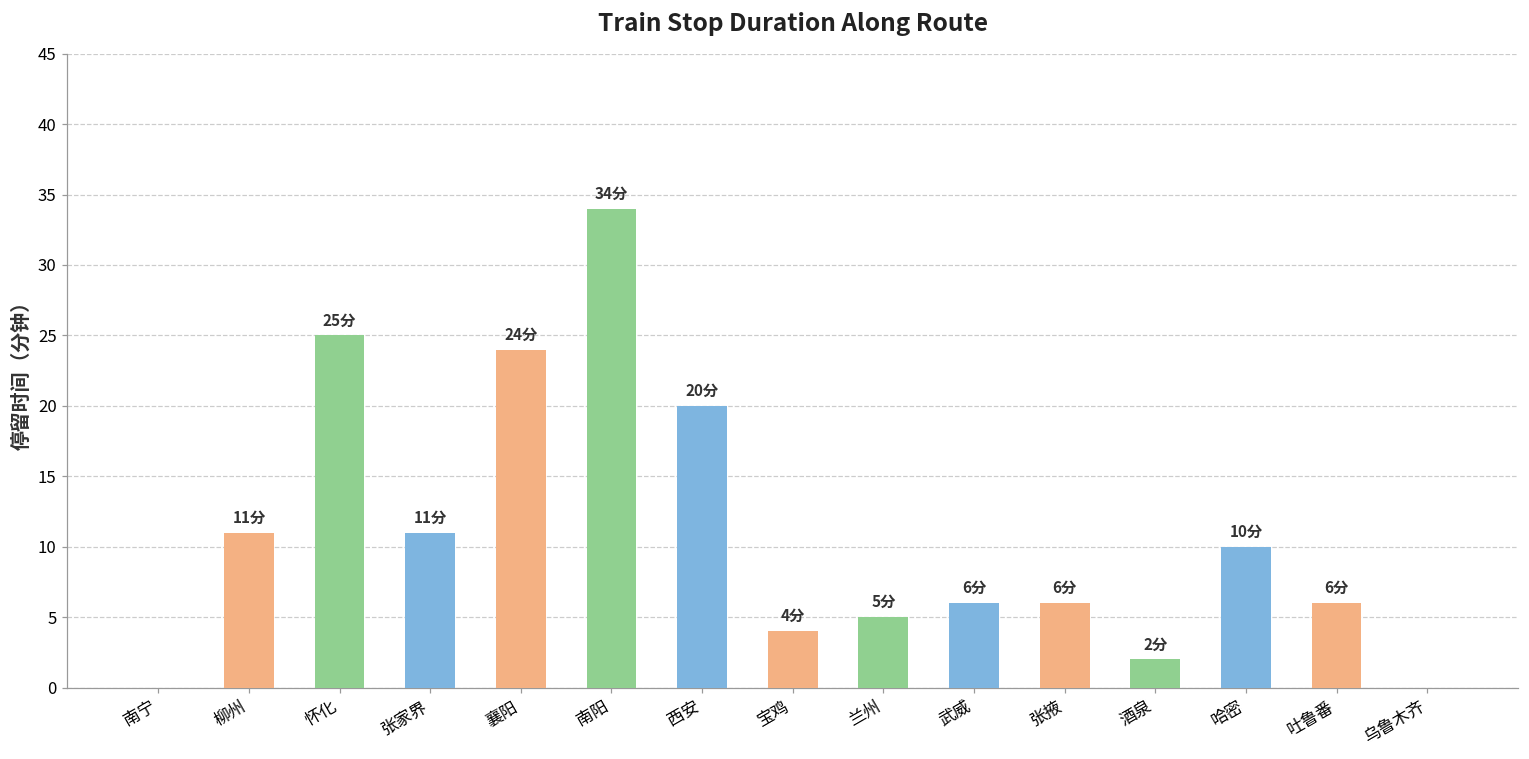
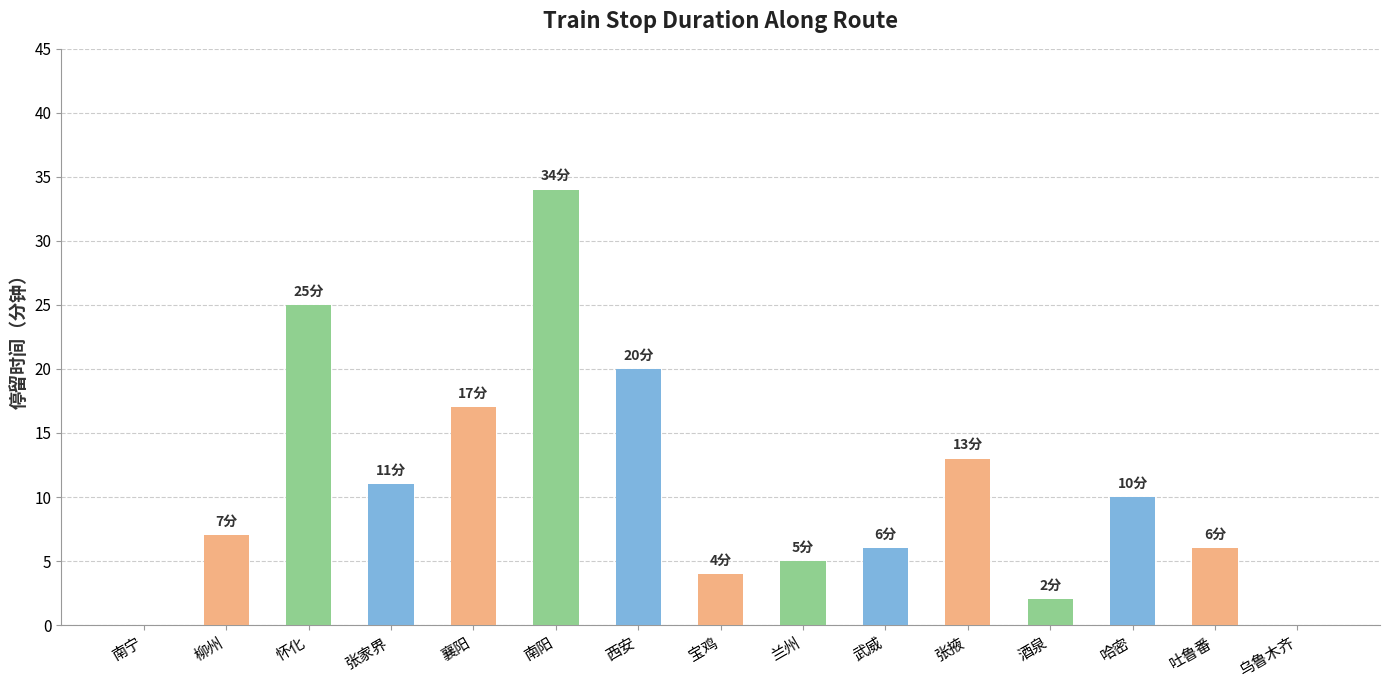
柳州: 11分 -> 7分
襄阳: 24分 -> 17分
张掖: 6分 -> 13分
